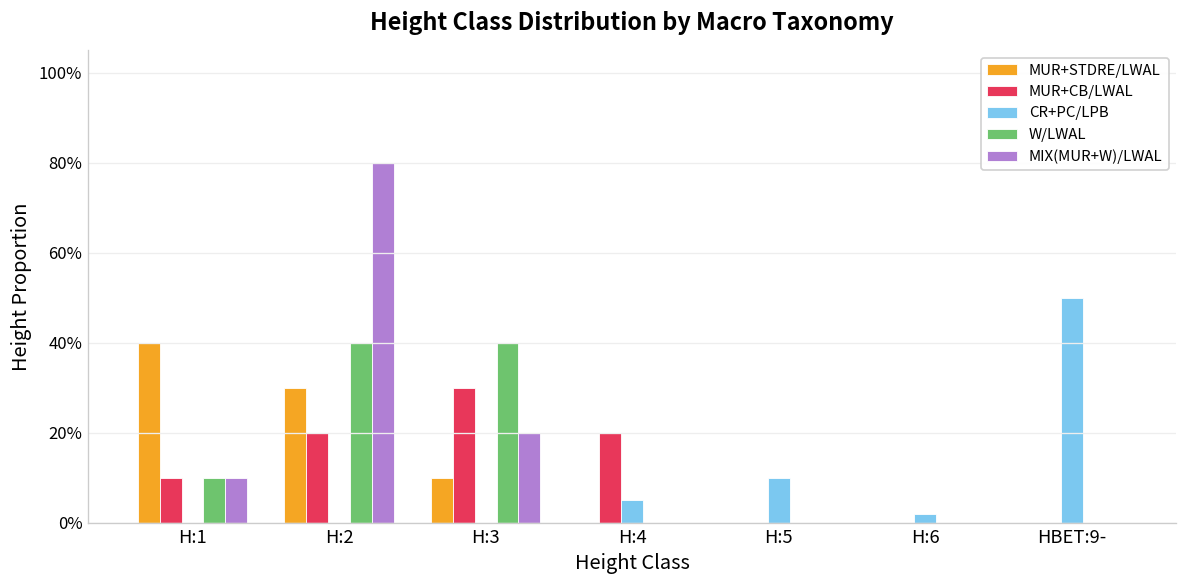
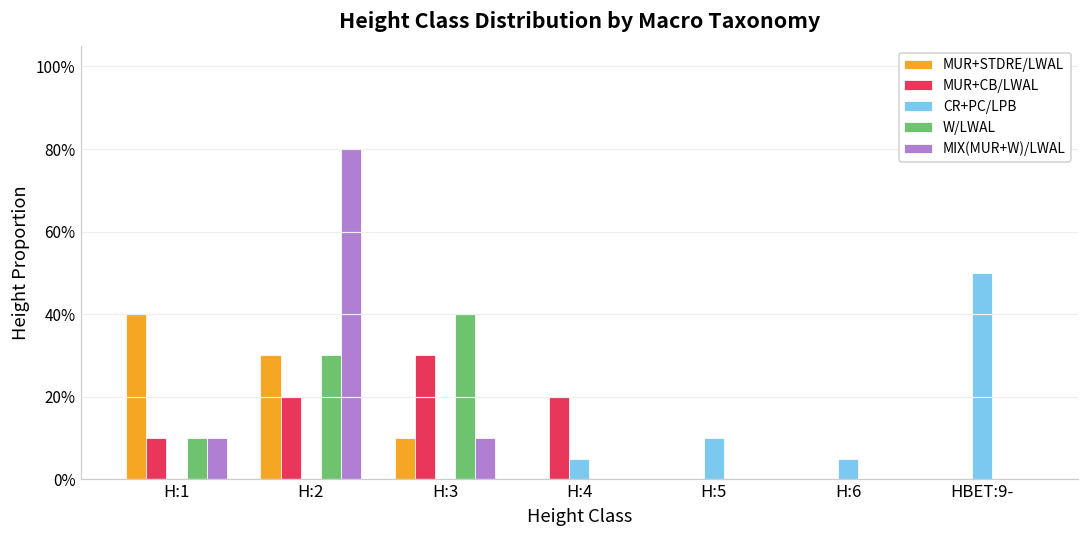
W/LWAL, H:2: 40% -> 30%
MIX(MUR+W)/LWAL, H:3: 20% -> 10%
CR+PC/LPB, H:6: 2% -> 5%
